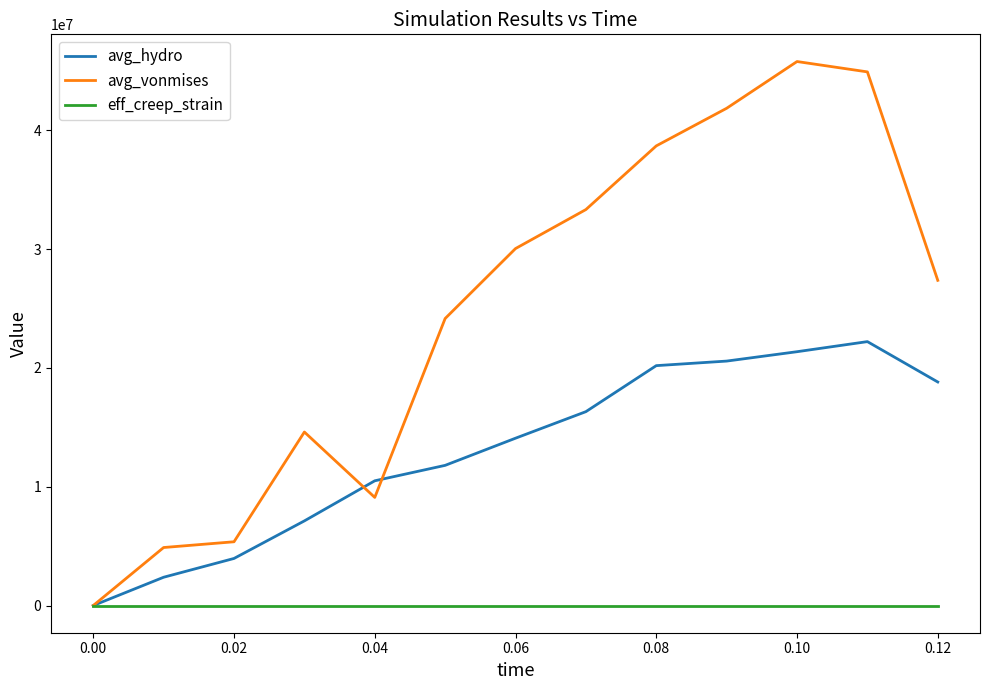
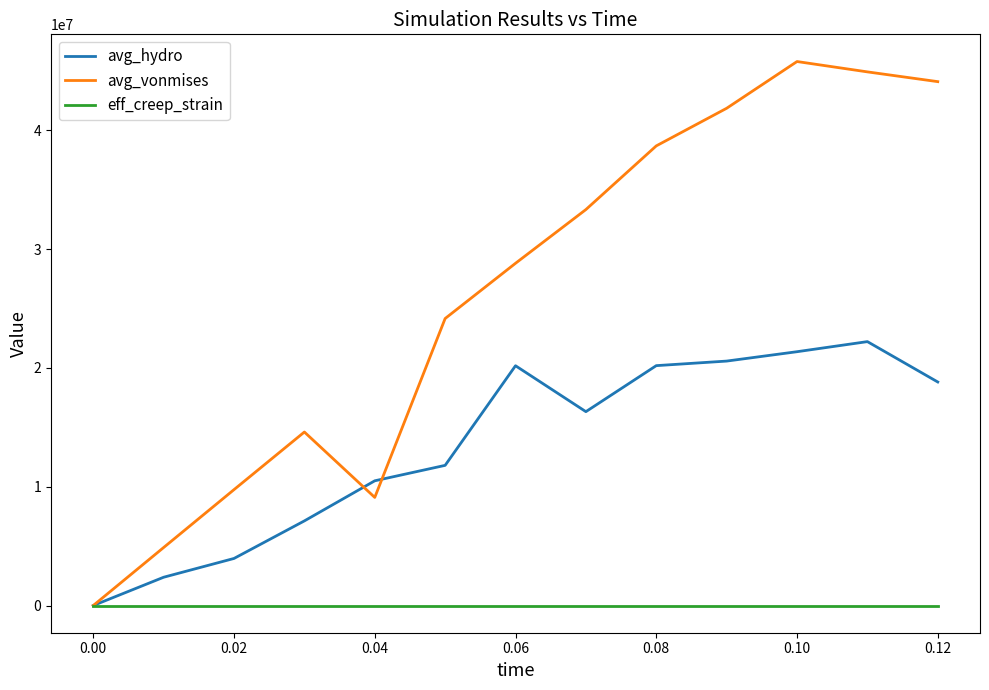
avg_vonmises, 0.02: 5400000 -> 9800000
avg_hydro, 0.06: 14100000 -> 20200000
avg_vonmises, 0.06: 30000000 -> 28800000
avg_vonmises, 0.12: 27400000 -> 44100000
